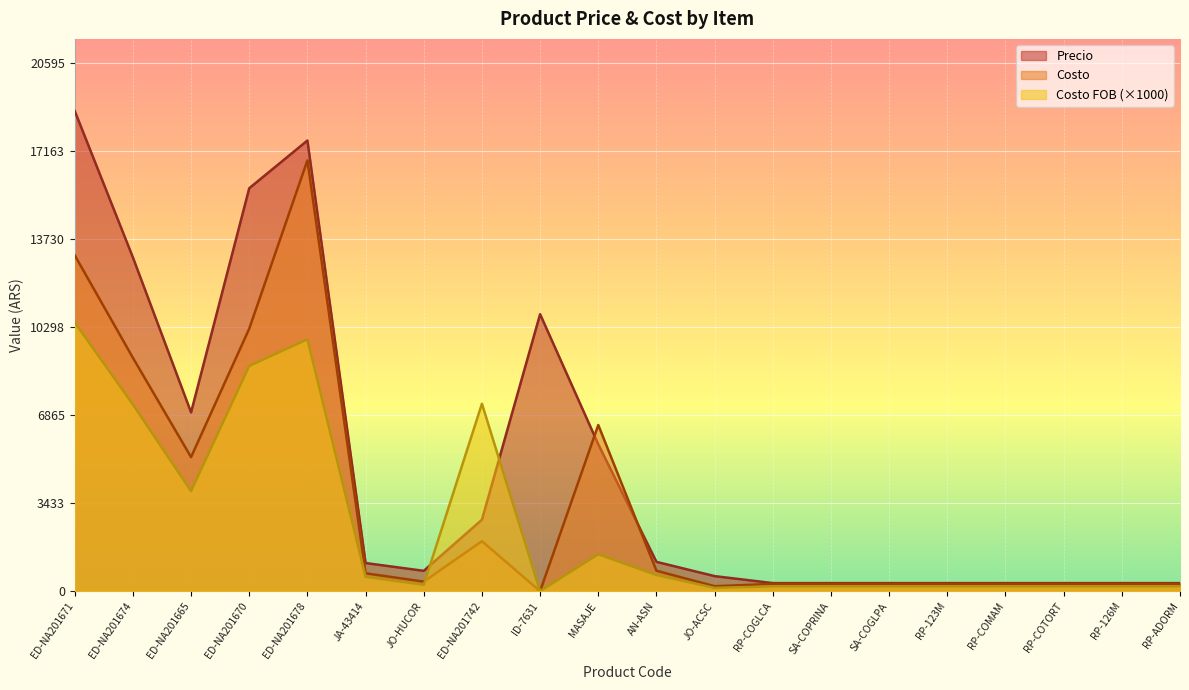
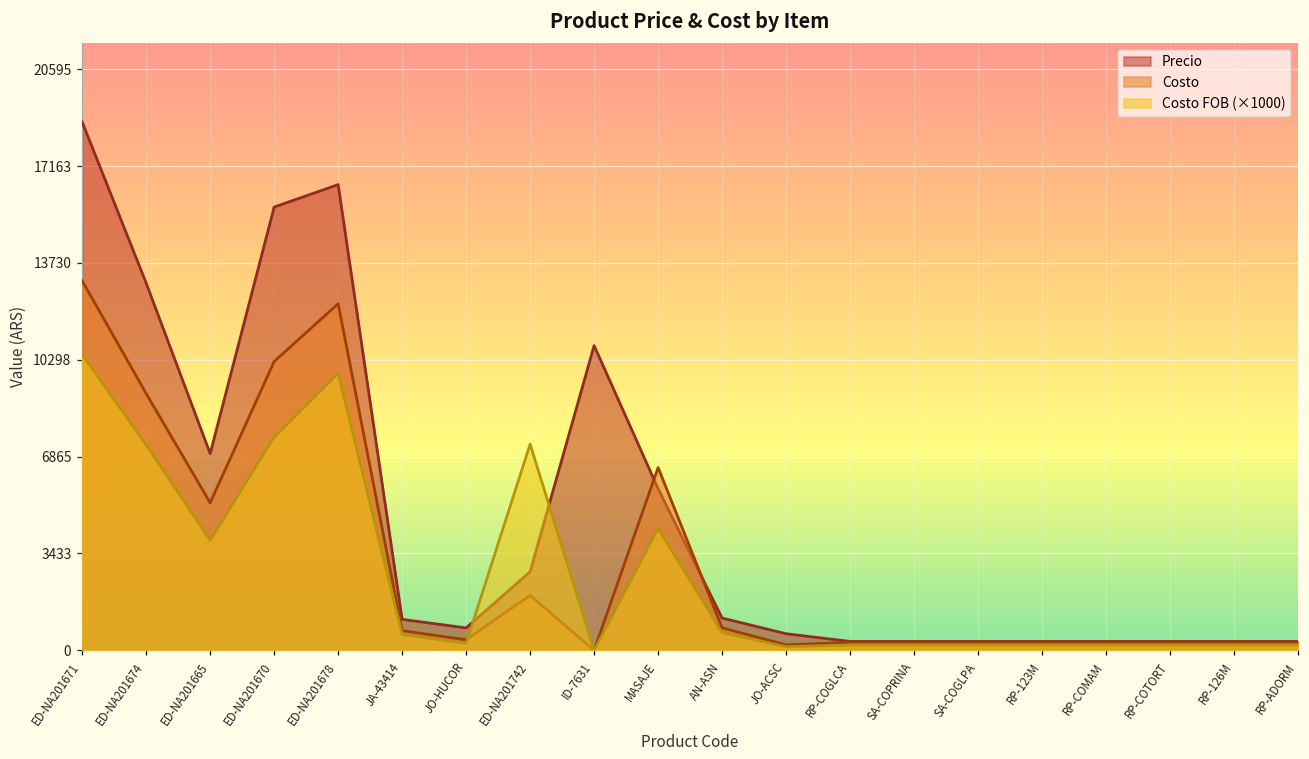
Costo FOB (×1000), ED-NA201670: 8800 -> 7600
Precio, ED-NA201678: 17600 -> 16500
Costo, ED-NA201678: 16800 -> 12300
Costo FOB (×1000), MASAJE: 1400 -> 4300
